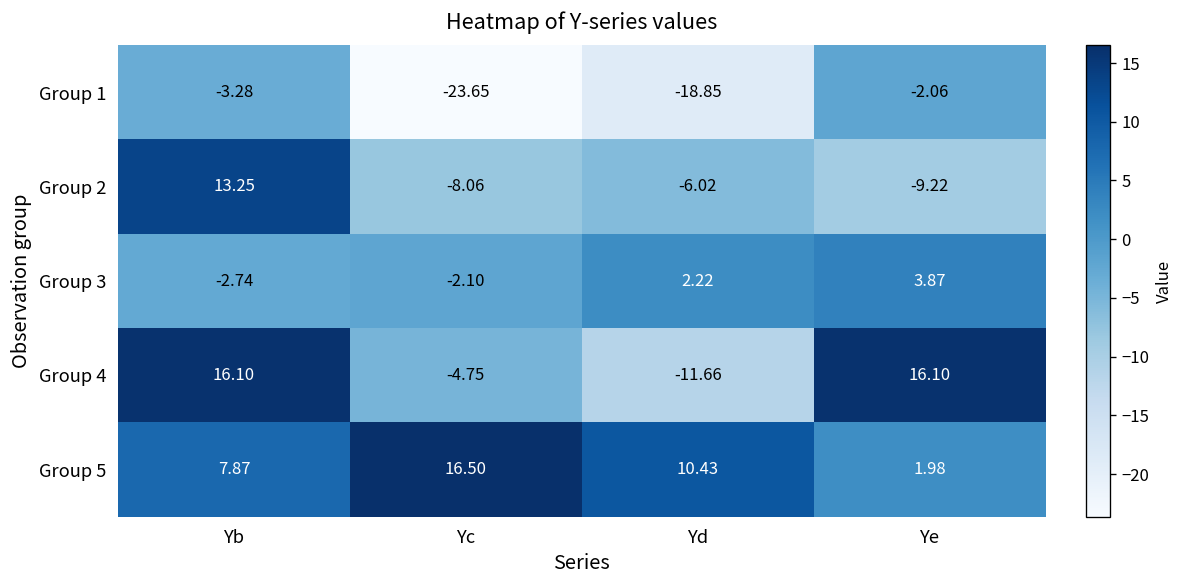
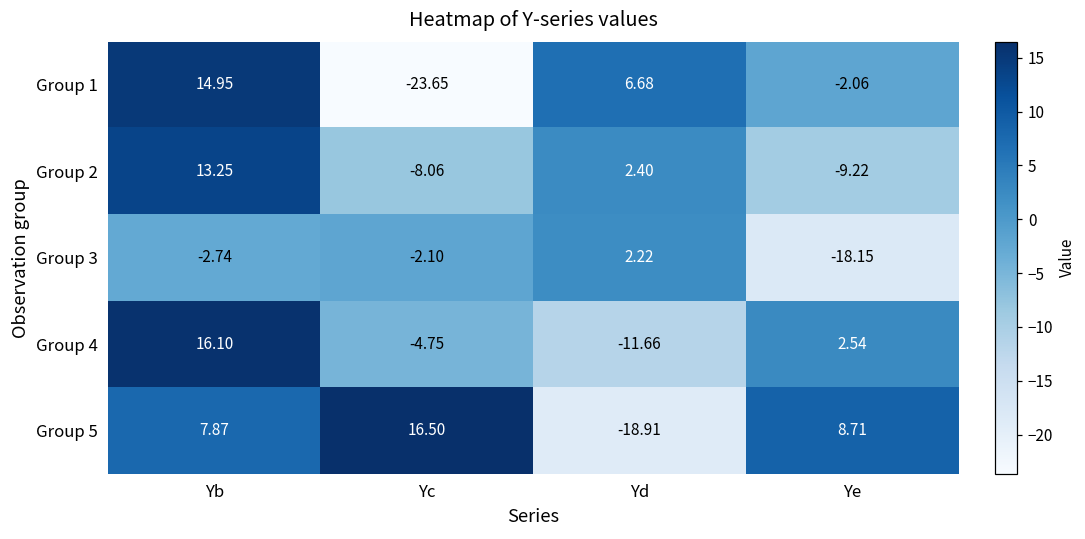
Group 1, Yb: -3.28 -> 14.95
Group 1, Yd: -18.85 -> 6.68
Group 2, Yd: -6.02 -> 2.40
Group 3, Ye: 3.87 -> -18.15
Group 4, Ye: 16.10 -> 2.54
Group 5, Yd: 10.43 -> -18.91
Group 5, Ye: 1.98 -> 8.71
